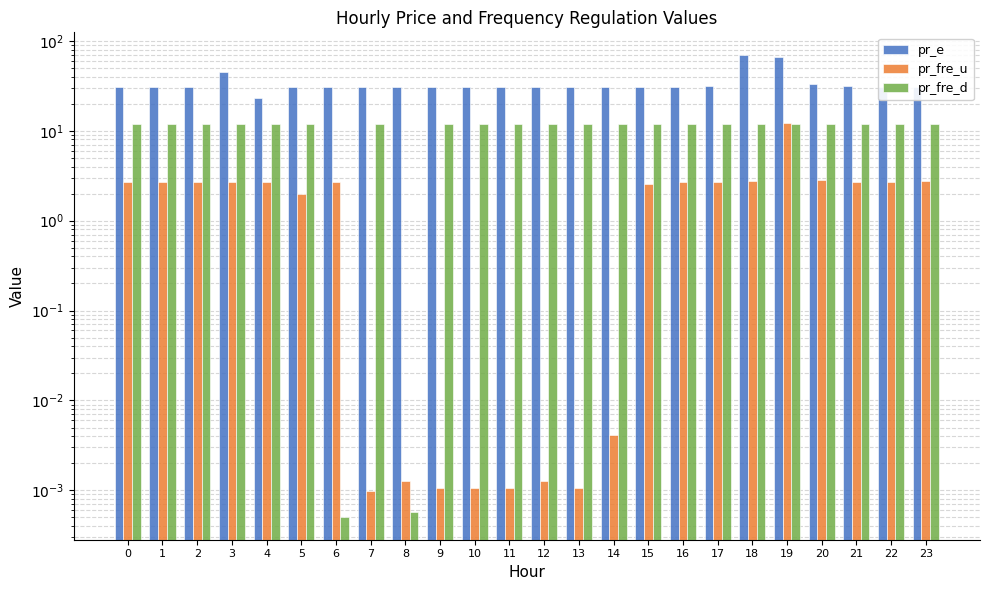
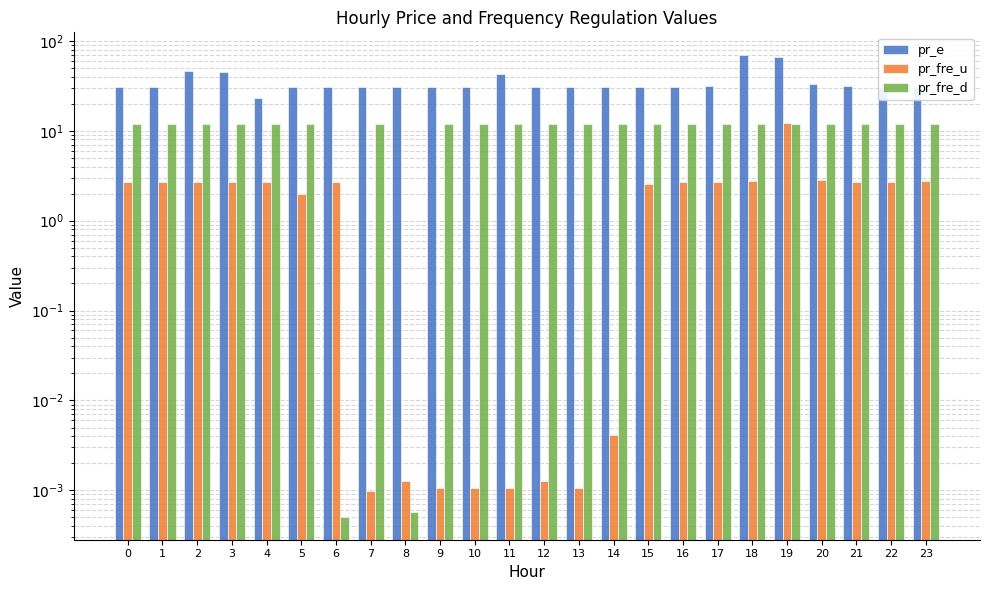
pr_e, 2: 31 -> 50
pr_e, 11: 31 -> 40
